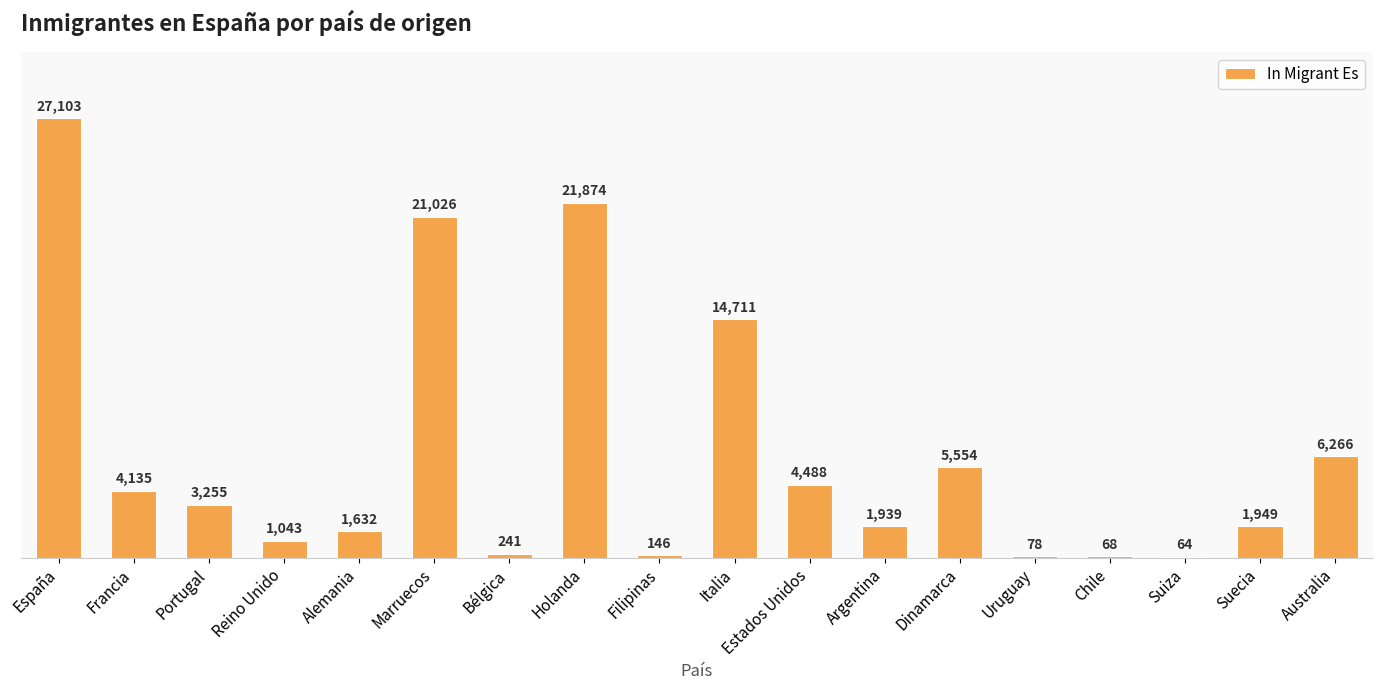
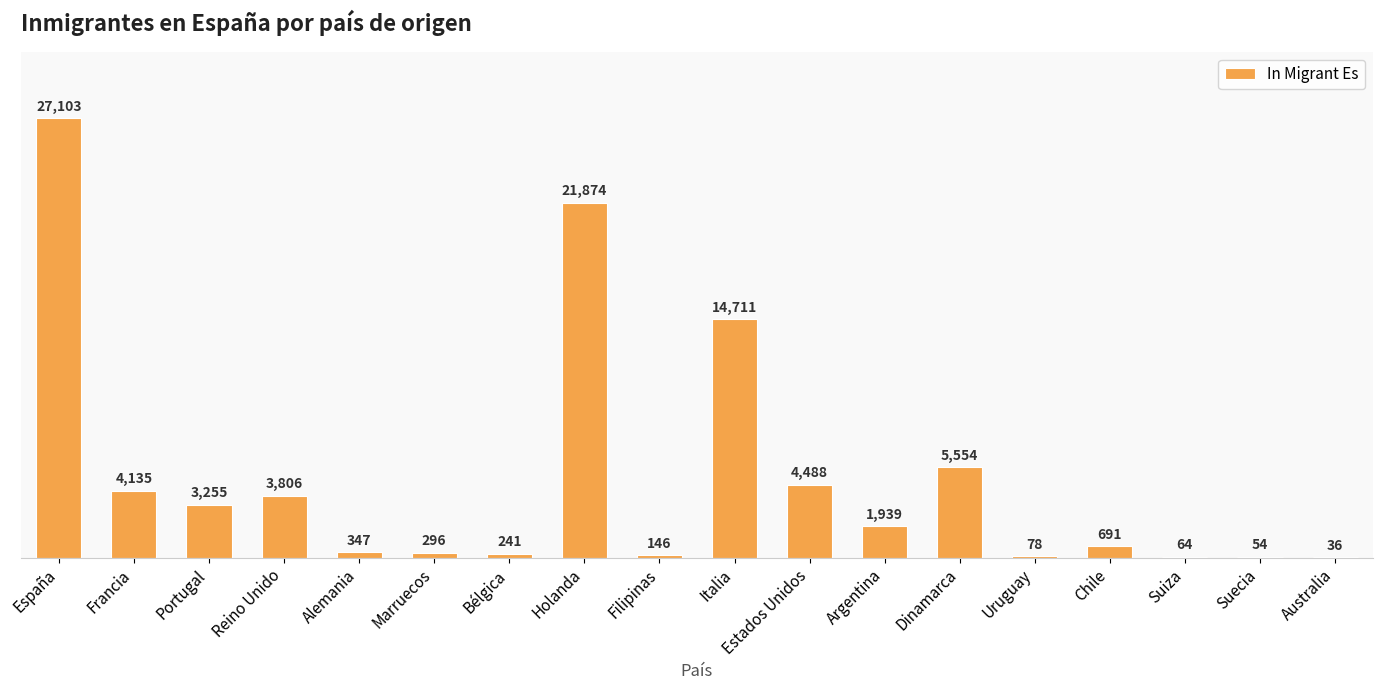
Reino Unido: 1,043 -> 3,806
Alemania: 1,632 -> 347
Marruecos: 21,026 -> 296
Chile: 68 -> 691
Suecia: 1,949 -> 54
Australia: 6,266 -> 36
